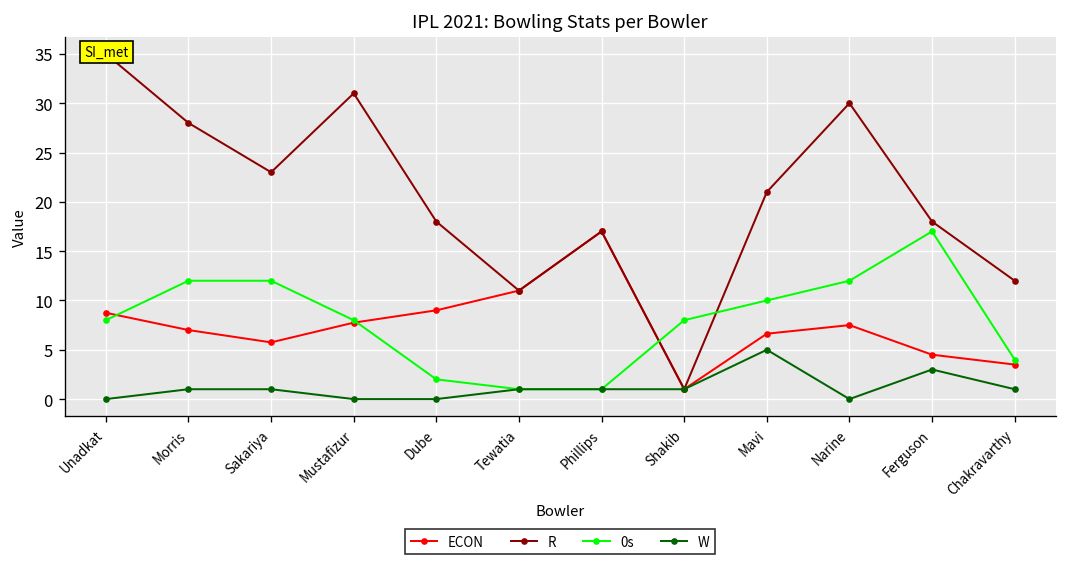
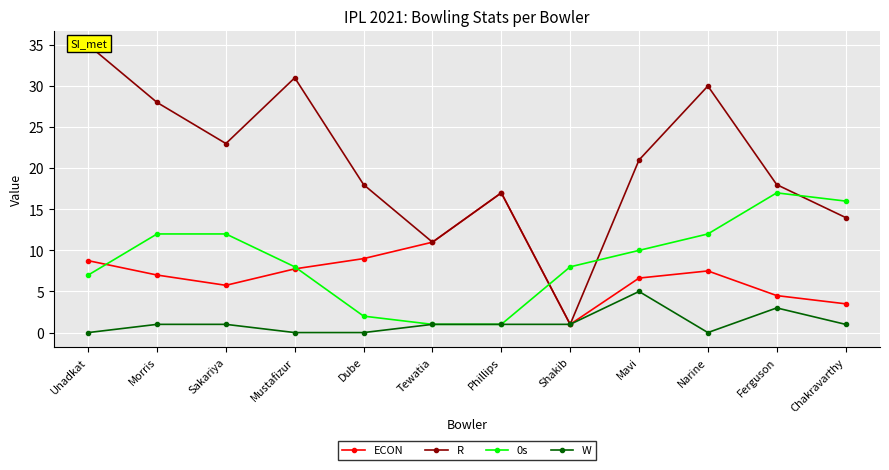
0s, Unadkat: 8 -> 7
R, Chakravarthy: 12 -> 14
0s, Chakravarthy: 4 -> 16
